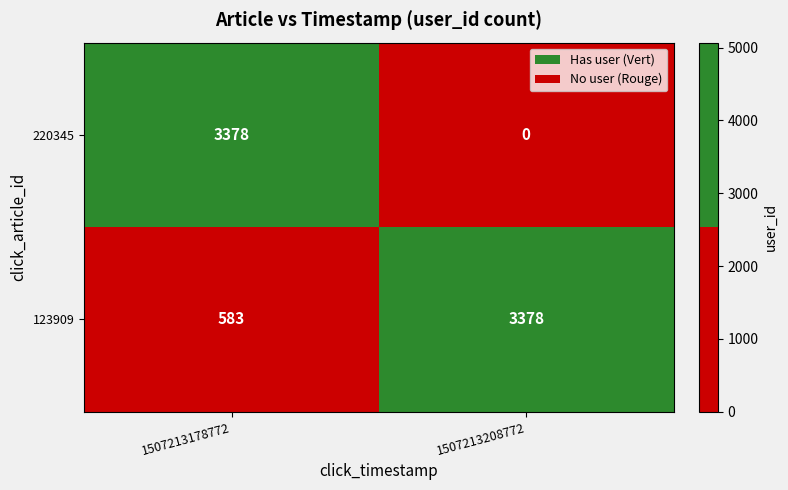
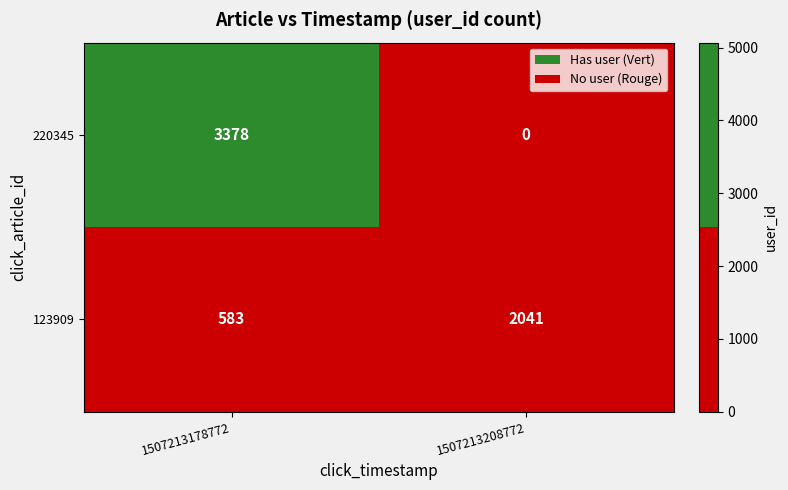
123909, 1507213208772: 3378 -> 2041
